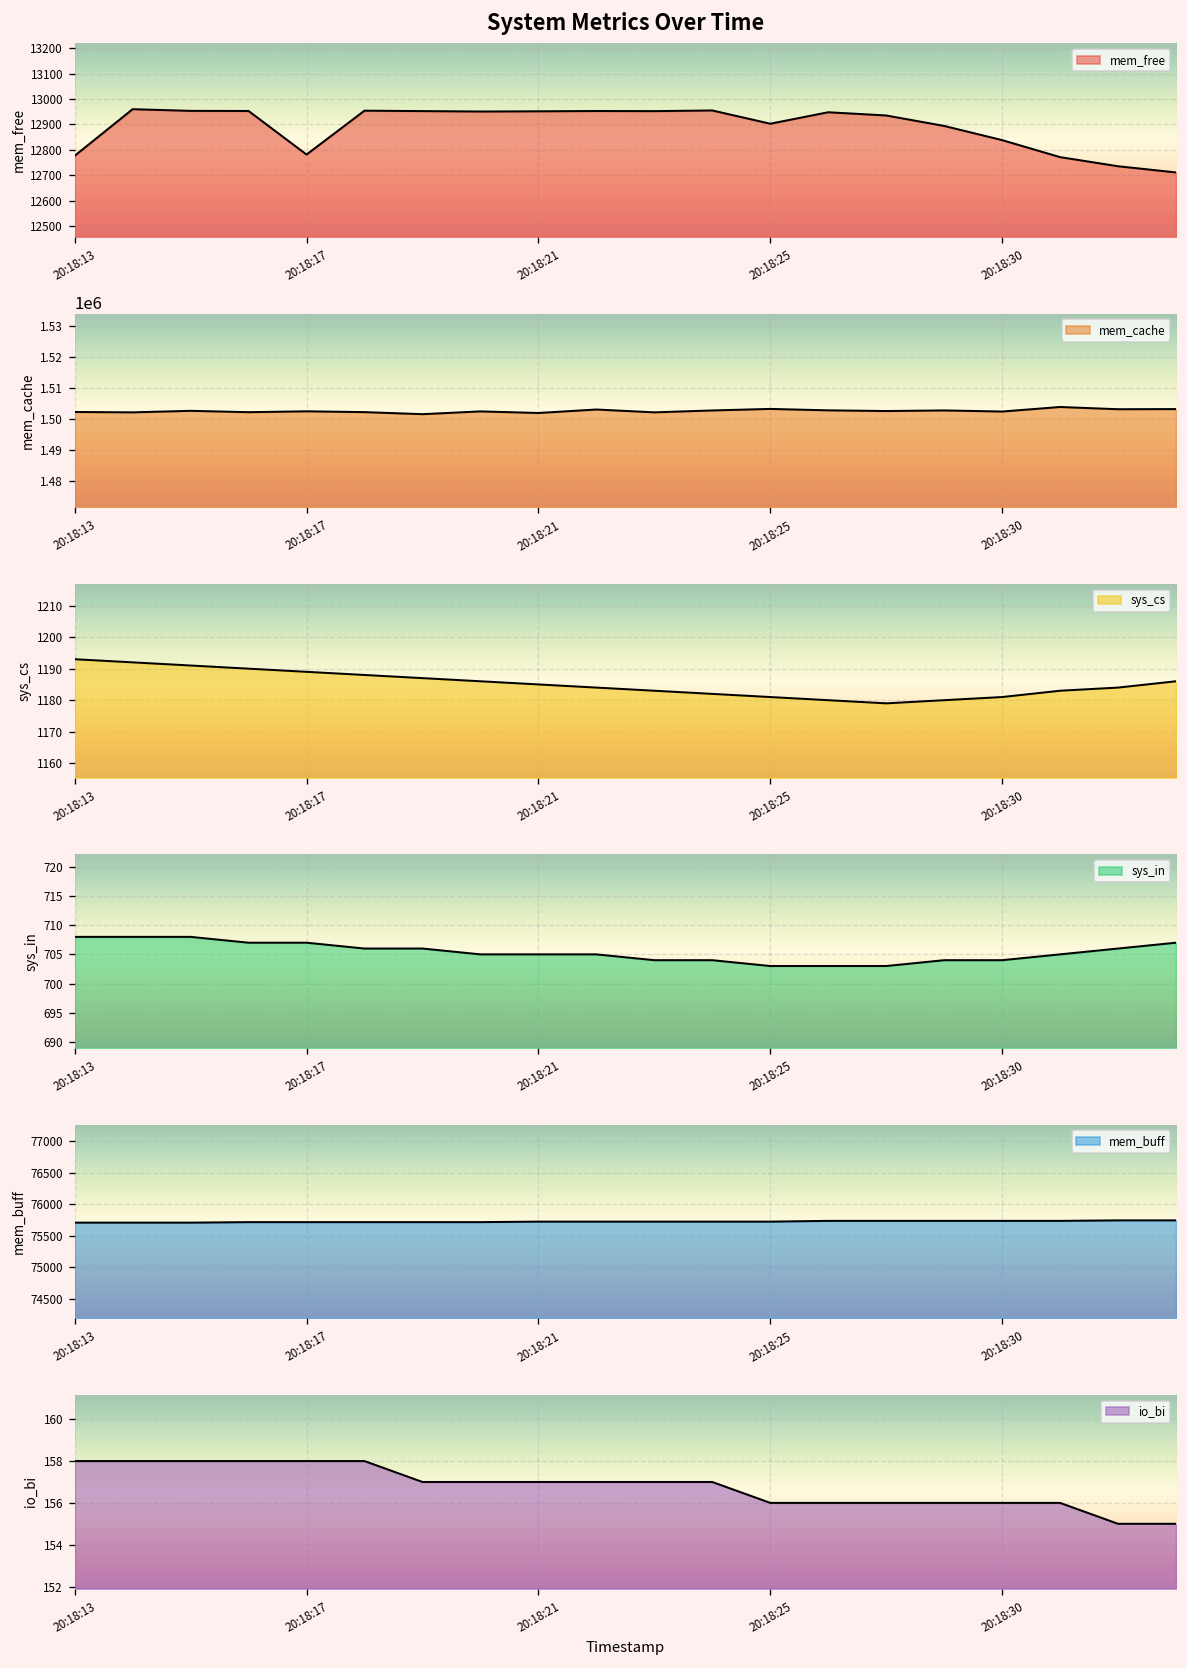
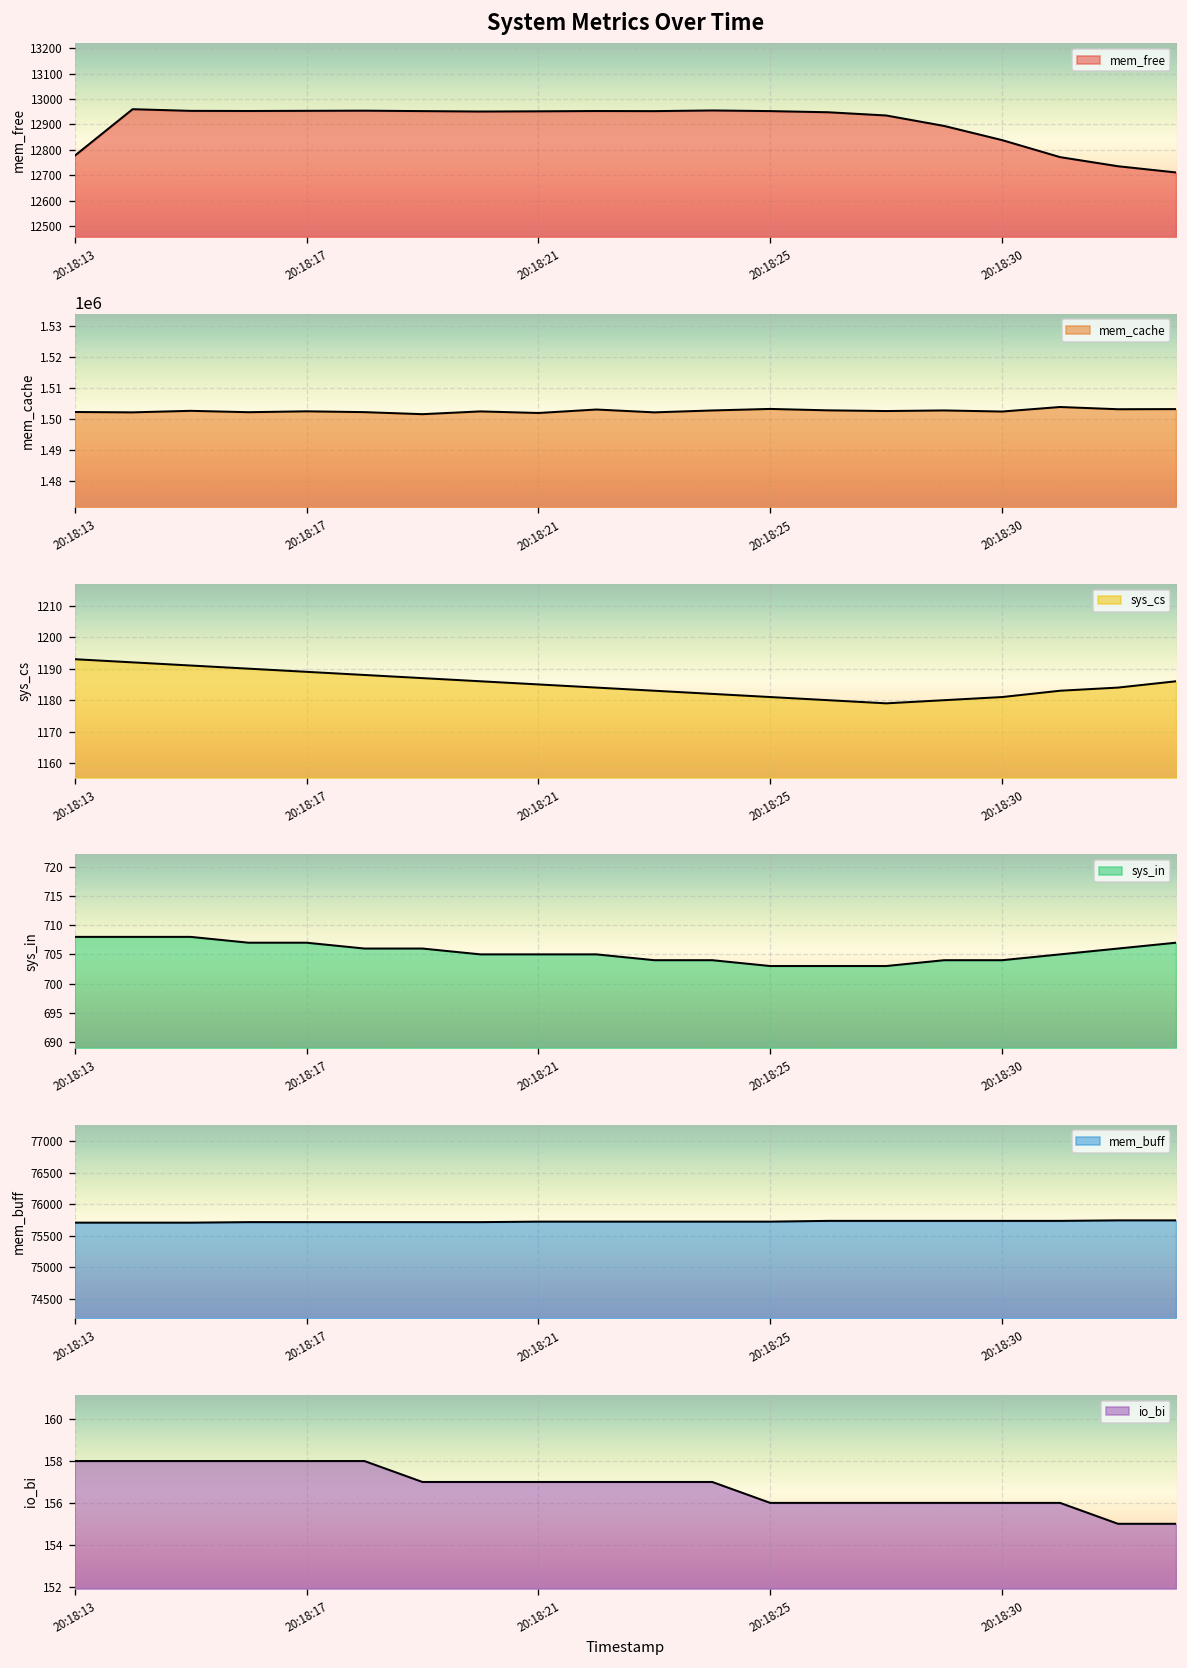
System Metrics Over Time, 20:18:17: 12780 -> 12950
System Metrics Over Time, 20:18:25: 12900 -> 12950
